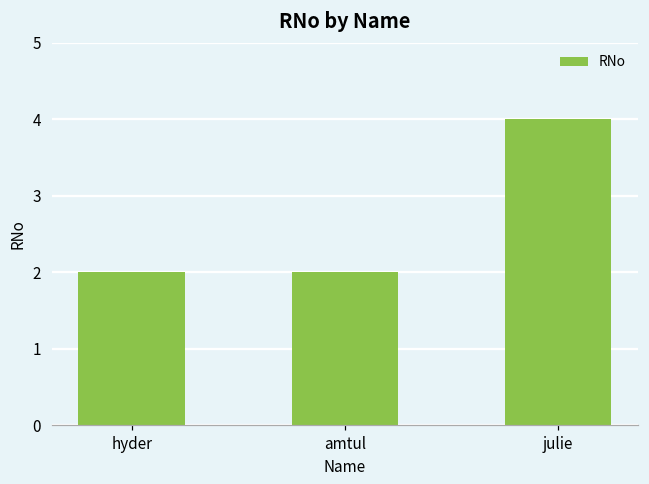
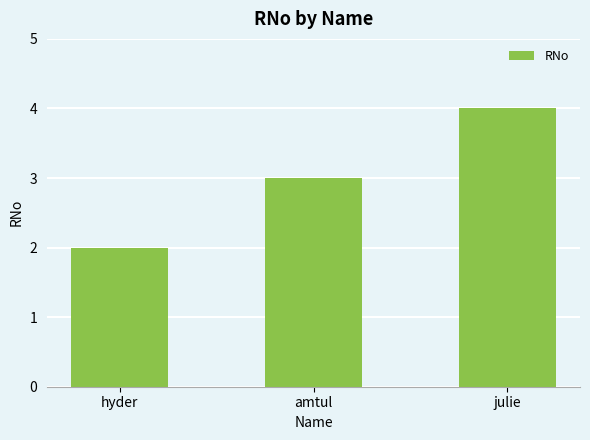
amtul: 2 -> 3
